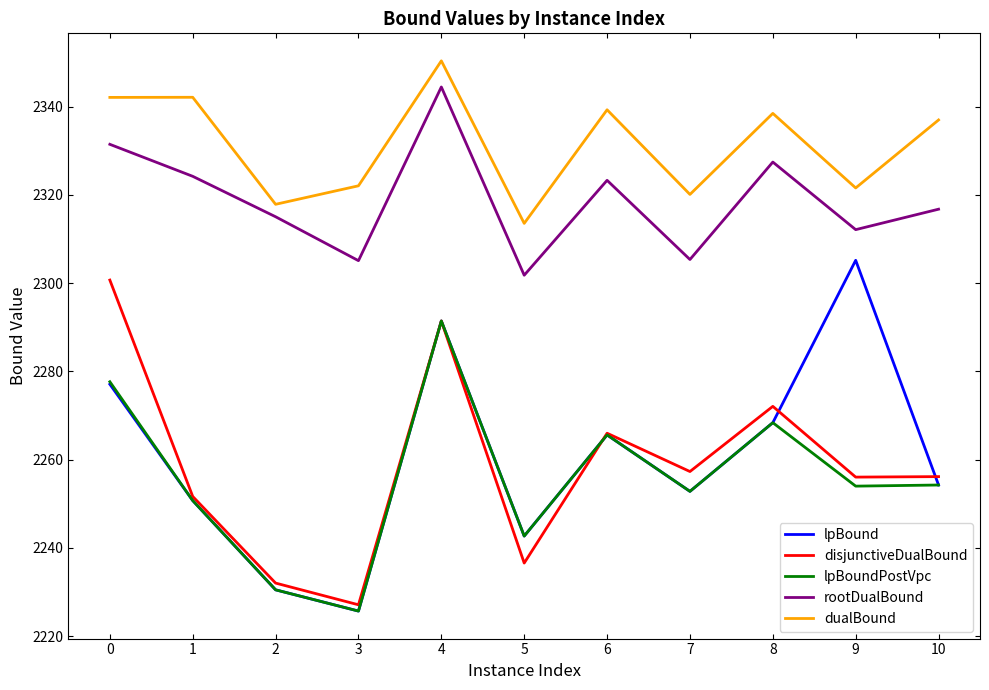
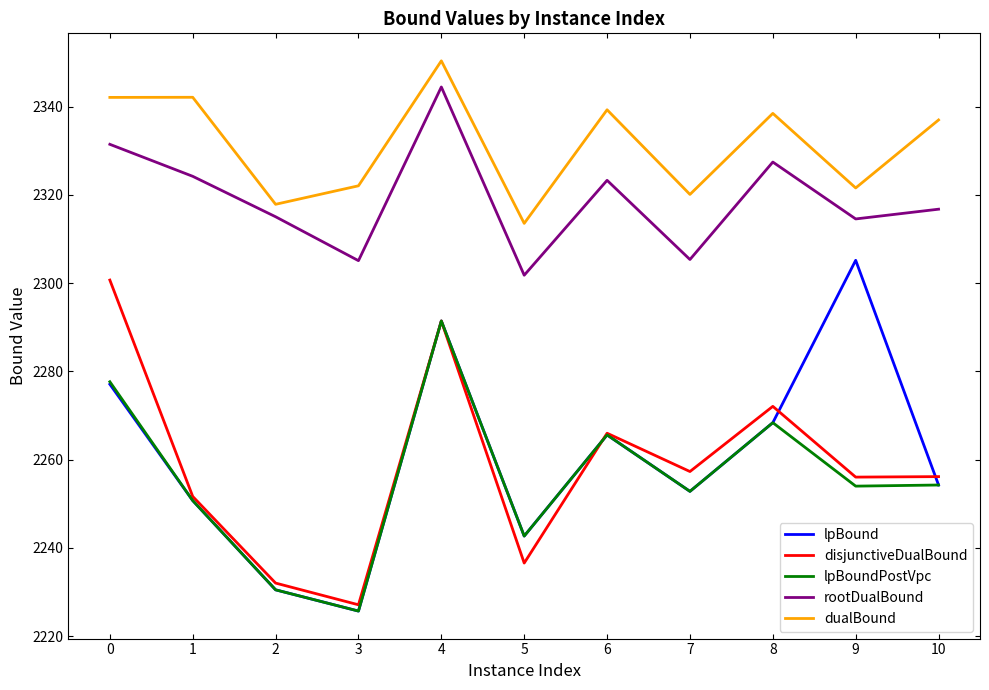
rootDualBound, 9: 2312 -> 2315
